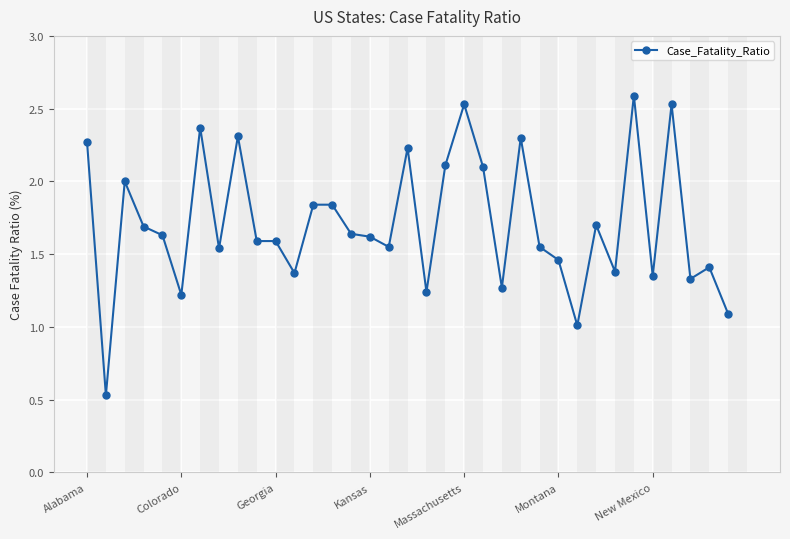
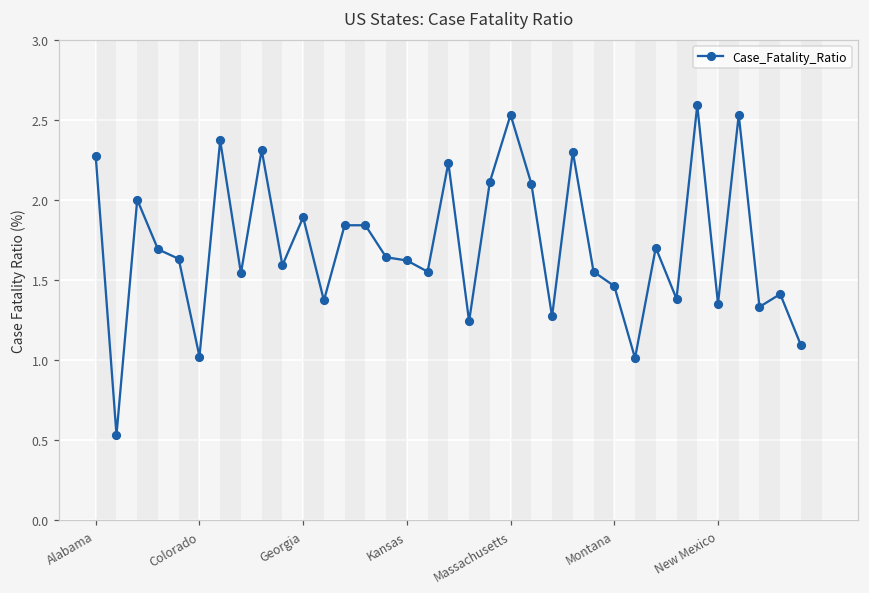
Colorado: 1.22 -> 1.02
Georgia: 1.59 -> 1.89
